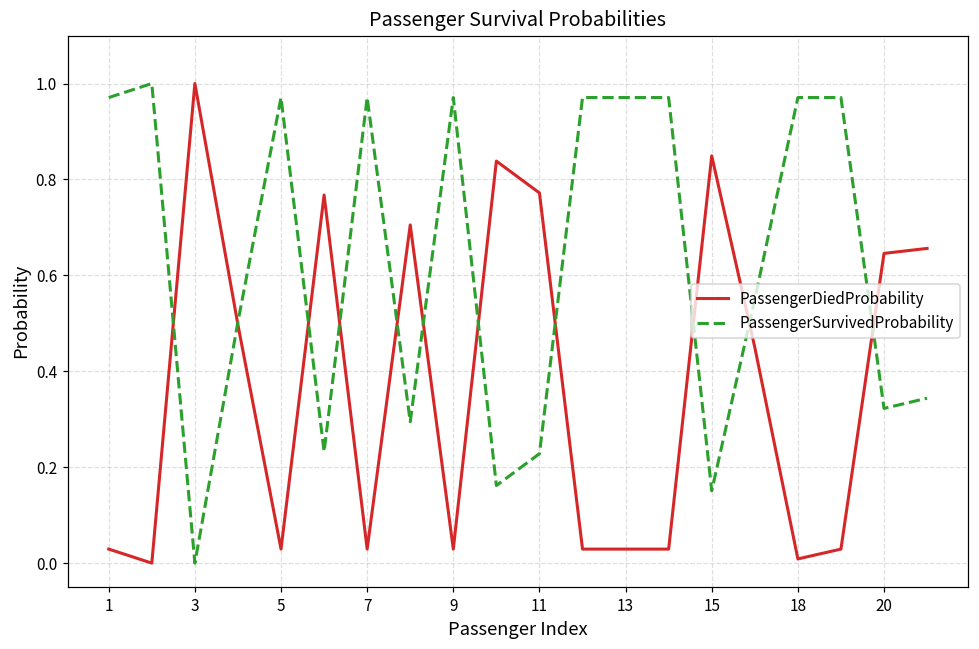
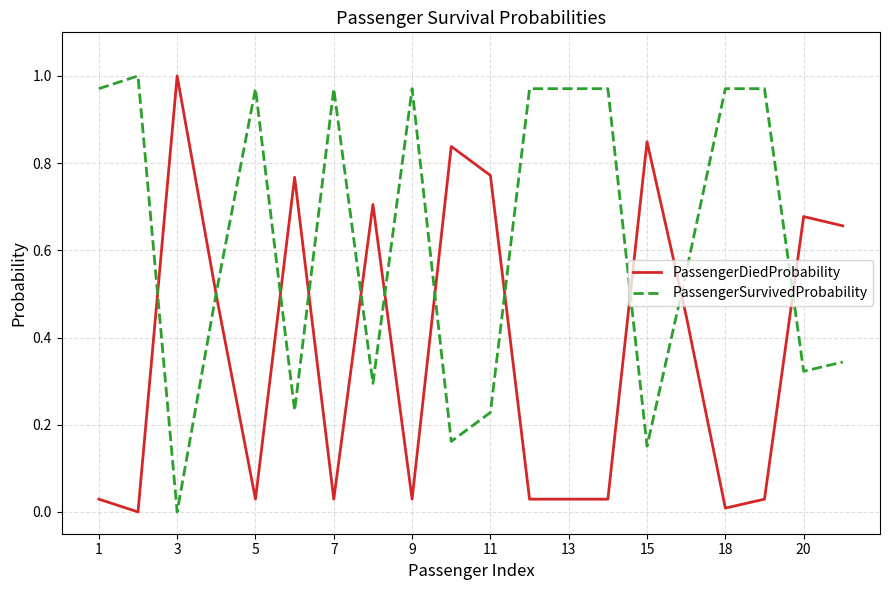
PassengerDiedProbability, 20: 0.65 -> 0.68
